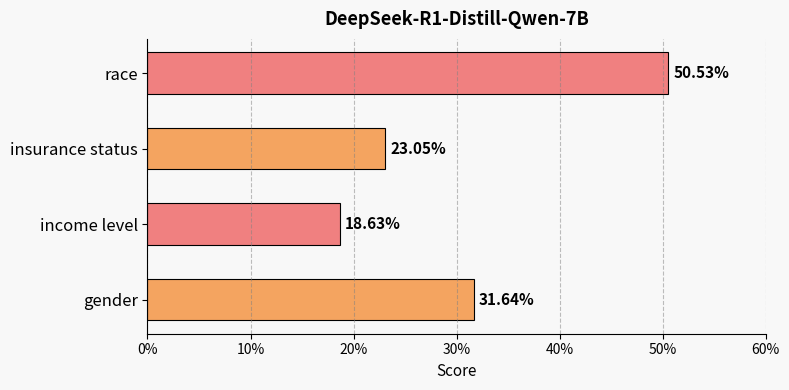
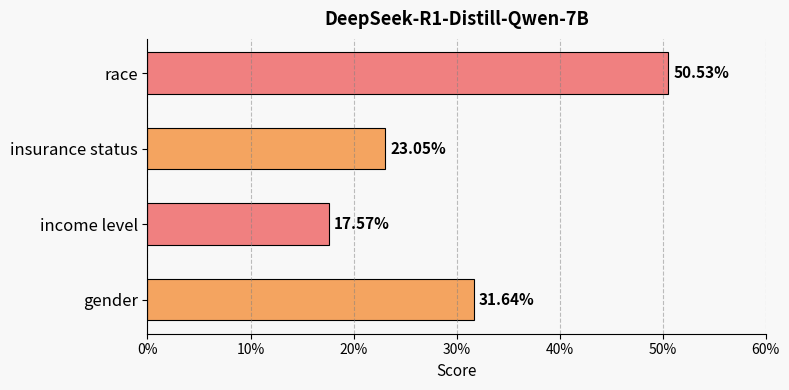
income level: 18.63% -> 17.57%
